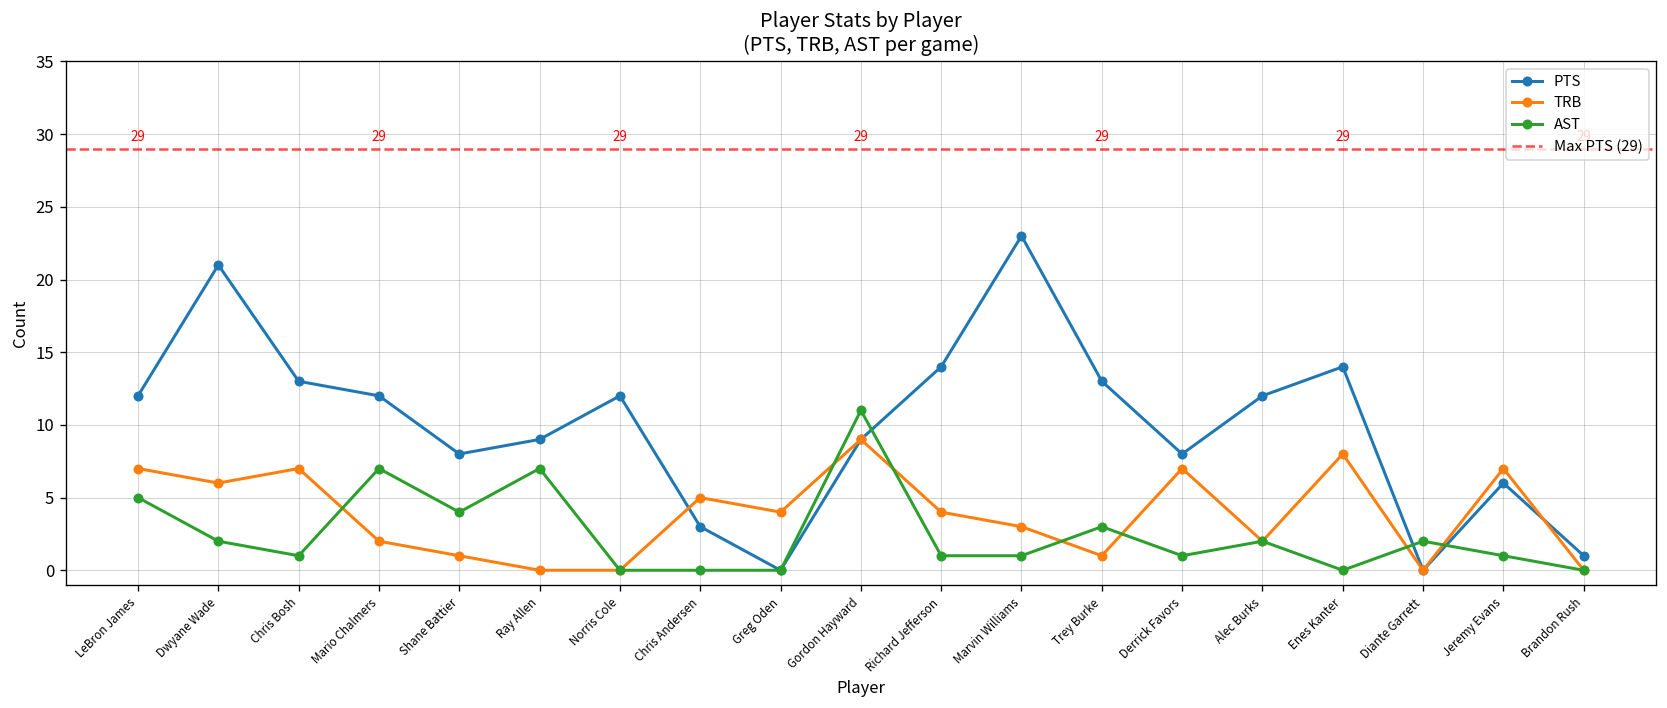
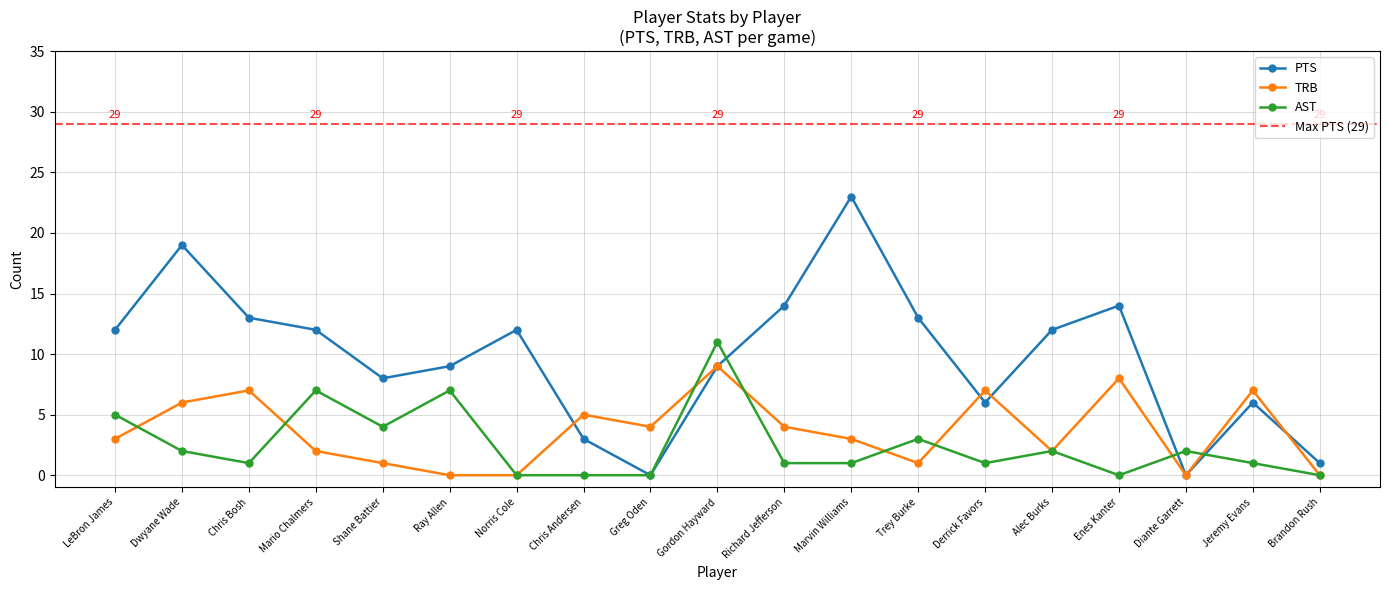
TRB, LeBron James: 7 -> 3
PTS, Dwyane Wade: 21 -> 19
PTS, Derrick Favors: 8 -> 6
